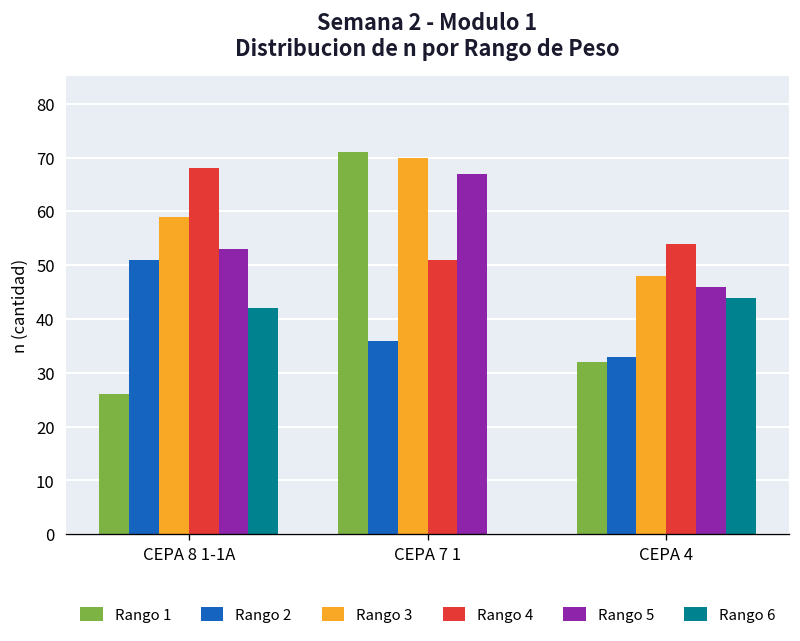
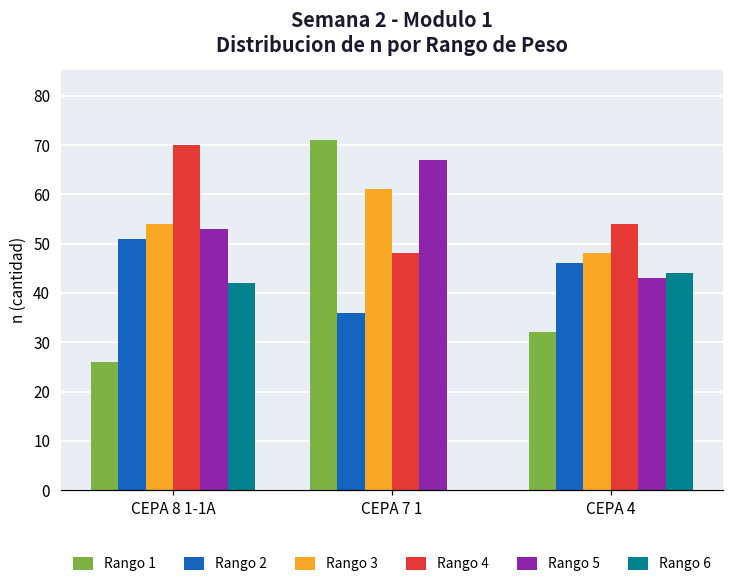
Rango 3, CEPA 8 1-1A: 59 -> 54
Rango 4, CEPA 8 1-1A: 68 -> 70
Rango 3, CEPA 7 1: 70 -> 61
Rango 4, CEPA 7 1: 51 -> 48
Rango 2, CEPA 4: 33 -> 46
Rango 5, CEPA 4: 46 -> 43
